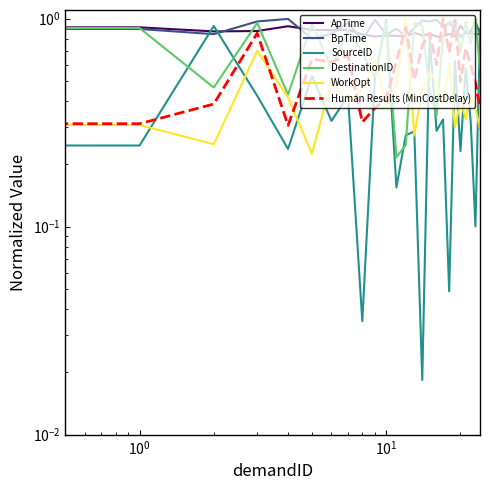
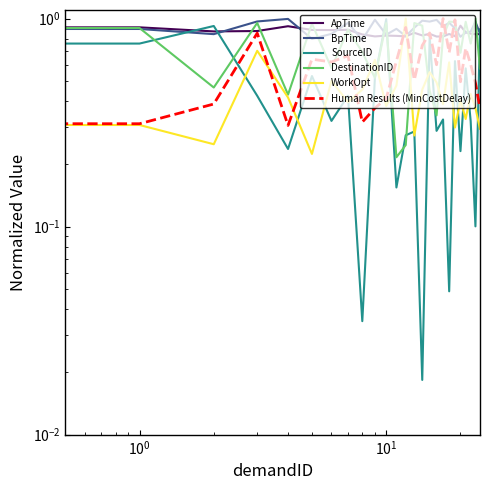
SourceID, 10^0: 0.25 -> 0.76
